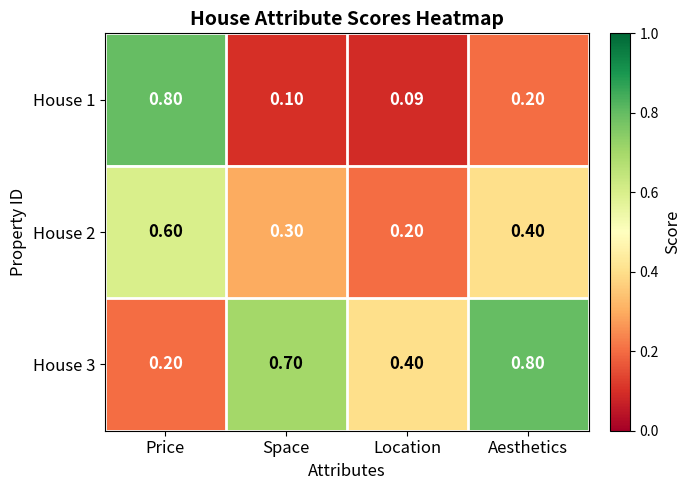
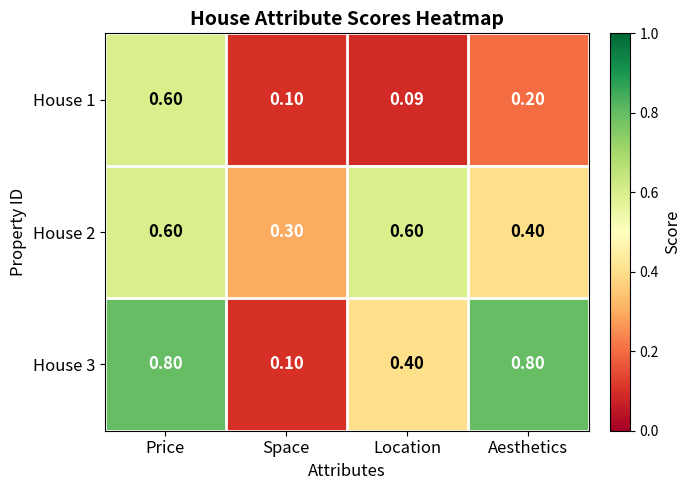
House 1, Price: 0.80 -> 0.60
House 2, Location: 0.20 -> 0.60
House 3, Price: 0.20 -> 0.80
House 3, Space: 0.70 -> 0.10
